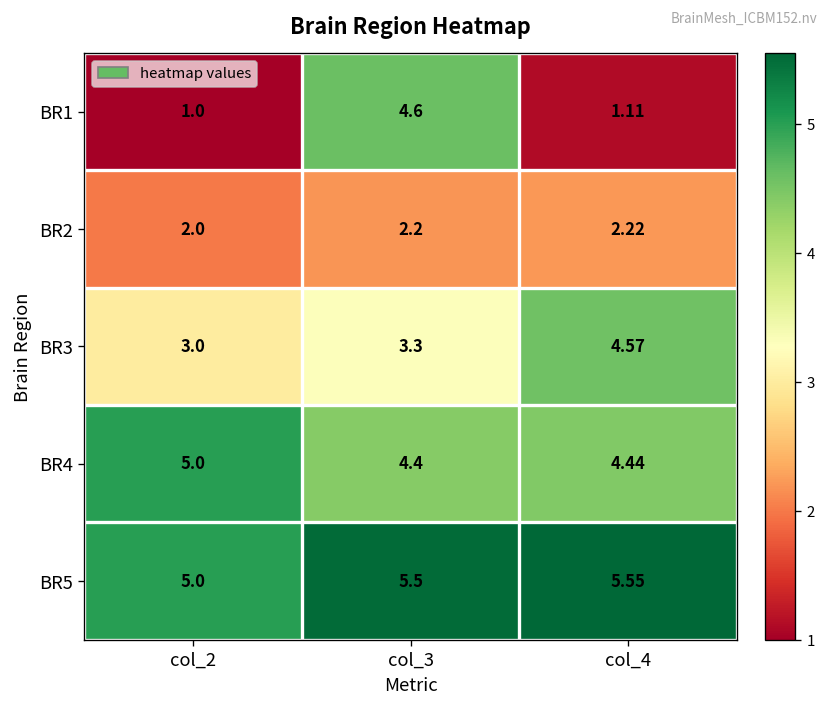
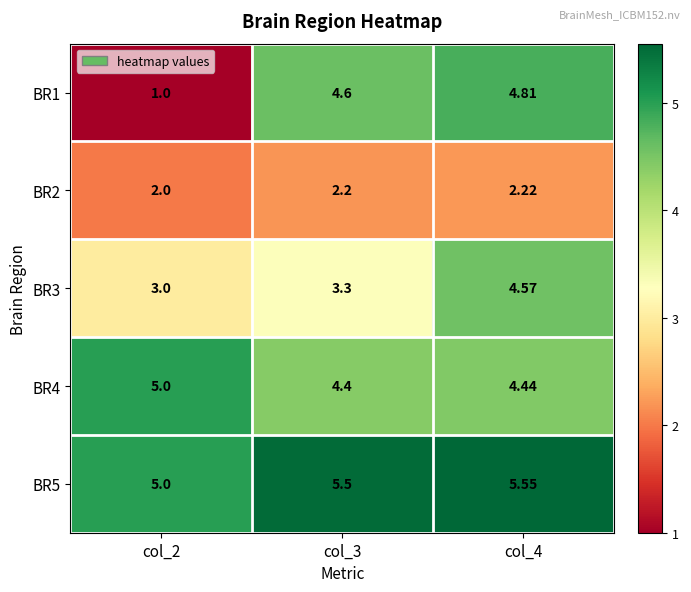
BR1, col_4: 1.11 -> 4.81
